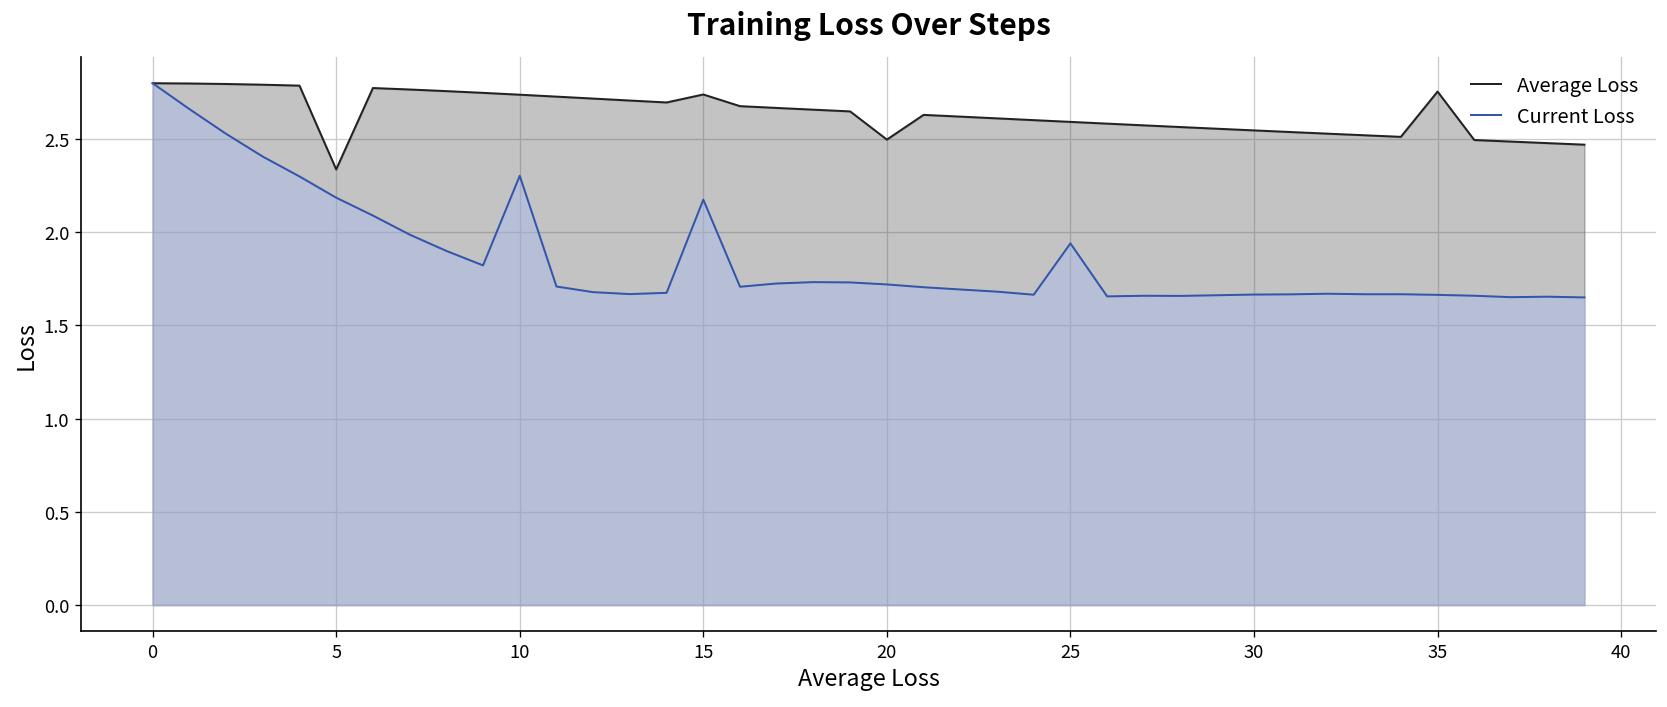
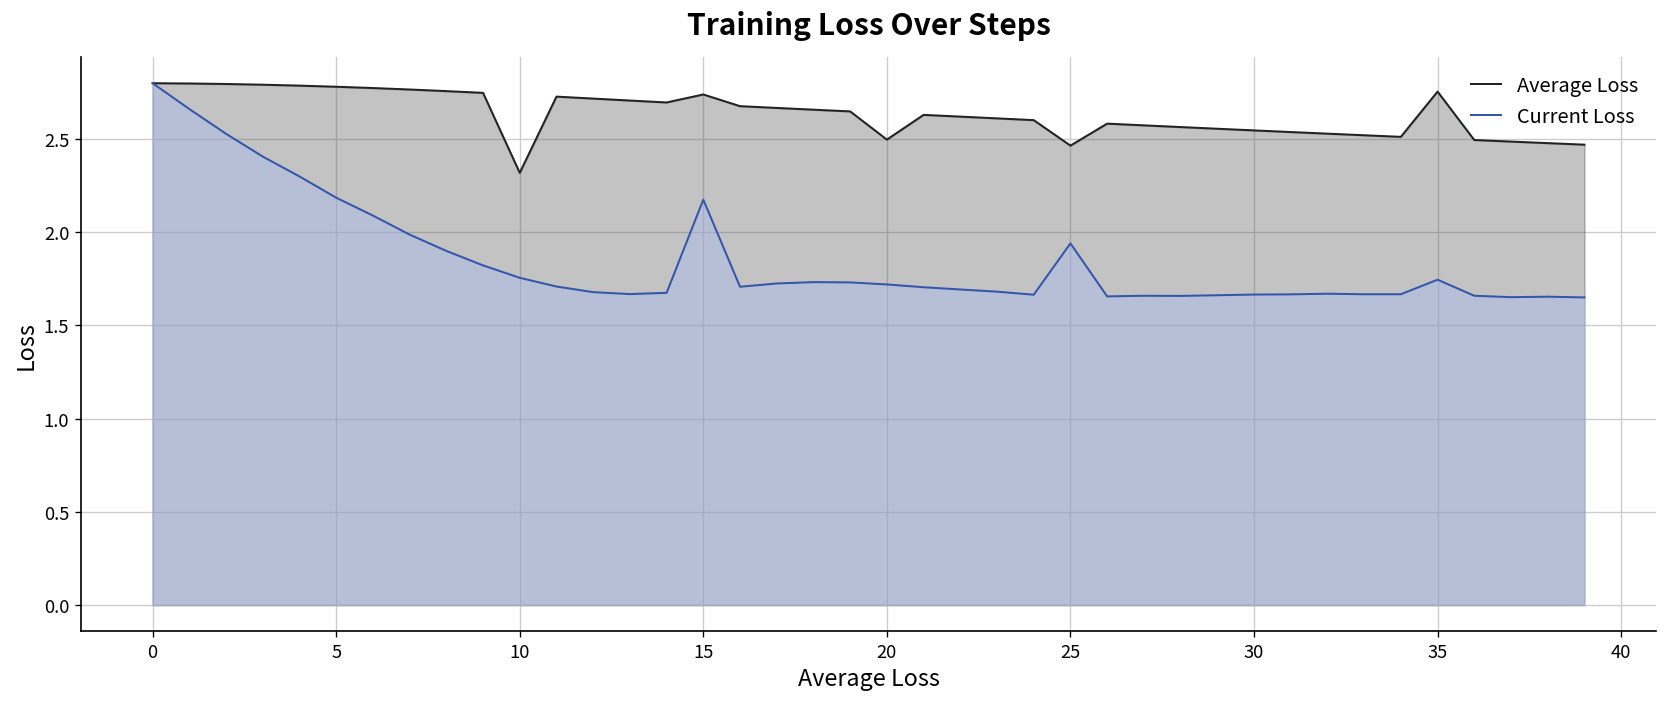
Average Loss, 5: 2.34 -> 2.78
Average Loss, 10: 2.74 -> 2.32
Current Loss, 10: 2.30 -> 1.76
Average Loss, 25: 2.59 -> 2.47
Current Loss, 35: 1.66 -> 1.75
